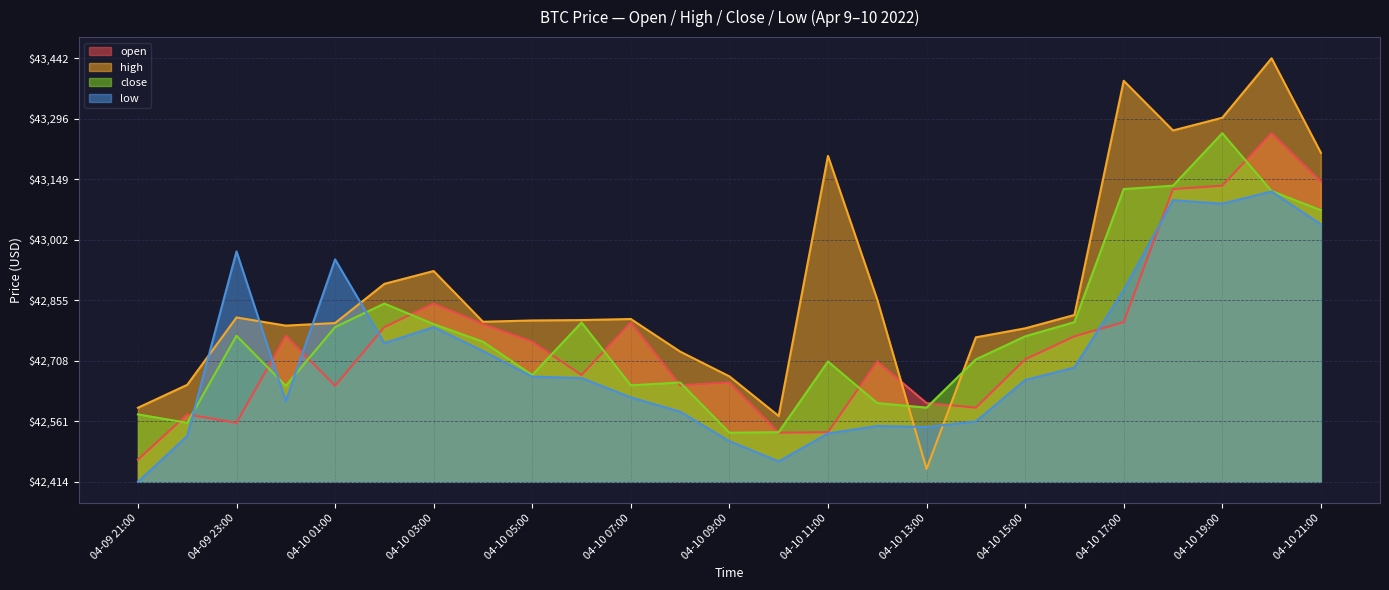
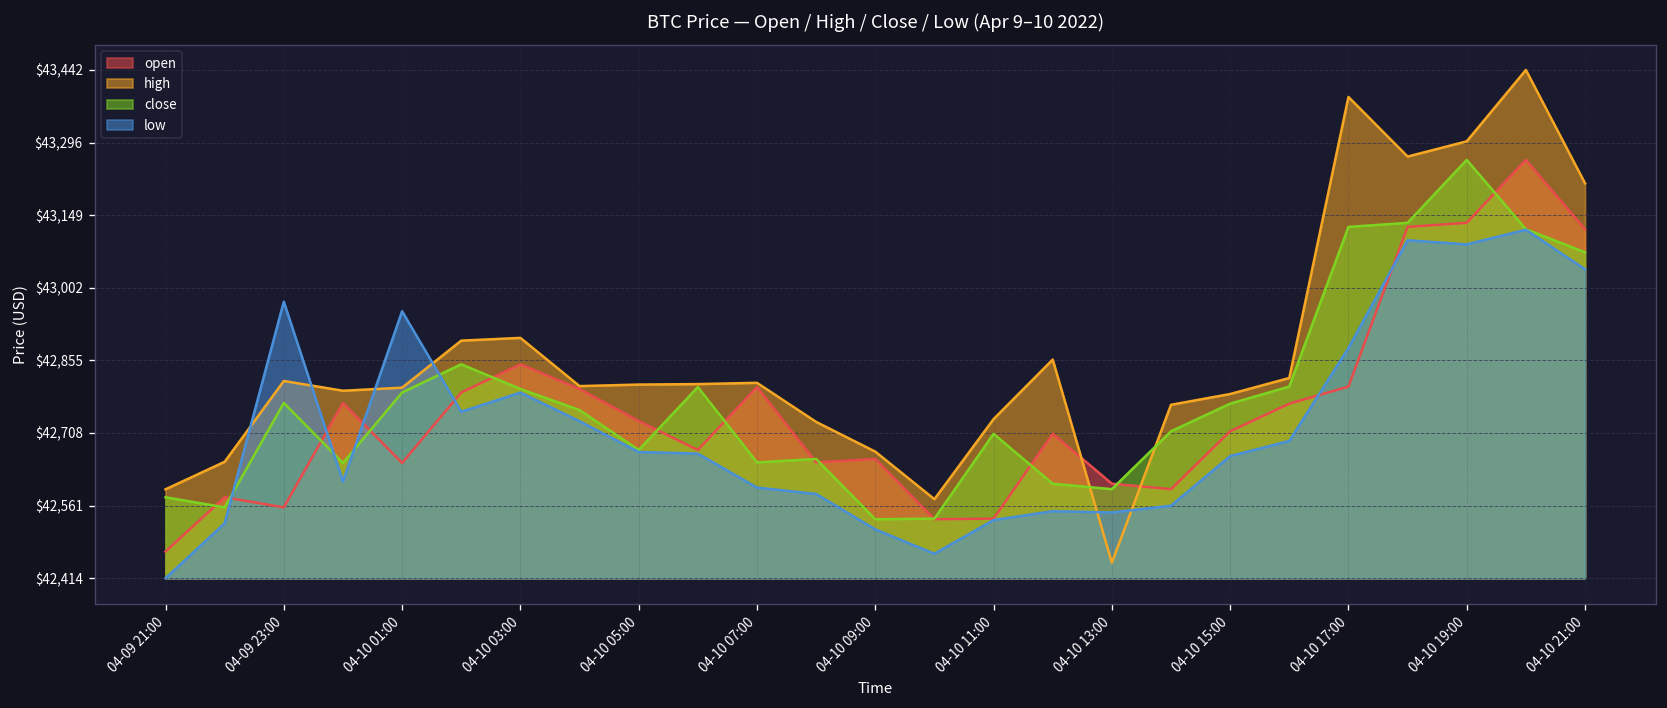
high, 04-10 03:00: $42,930 -> $42,900
open, 04-10 05:00: $42,750 -> $42,730
low, 04-10 07:00: $42,620 -> $42,600
high, 04-10 11:00: $43,210 -> $42,740
open, 04-10 21:00: $43,140 -> $43,120
